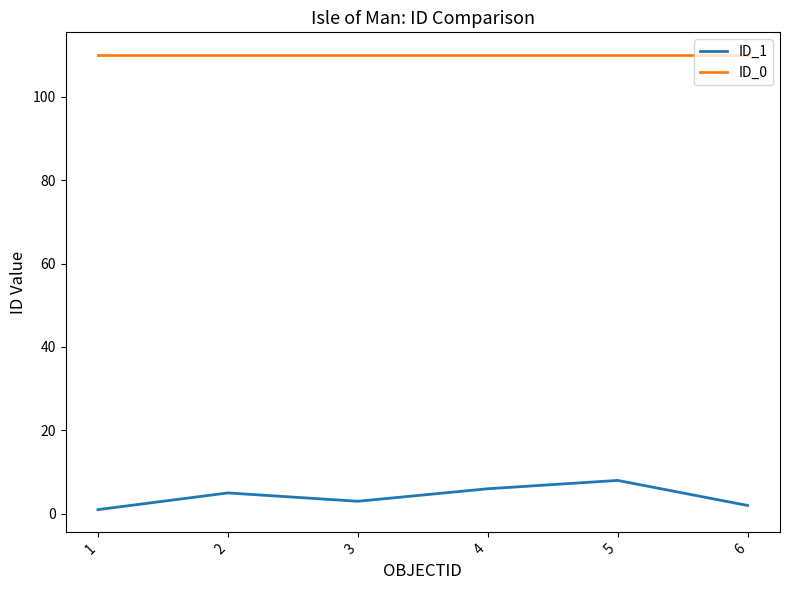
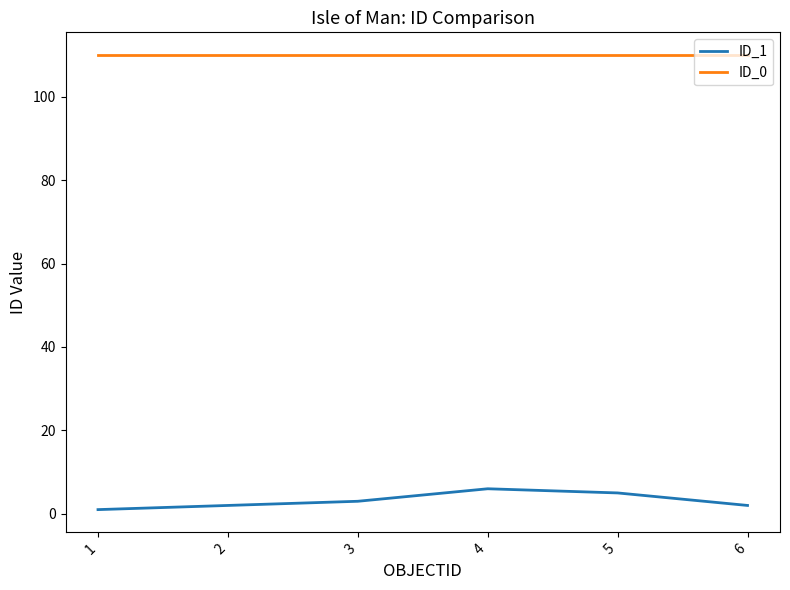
ID_1, 2: 5 -> 2
ID_1, 5: 8 -> 5
